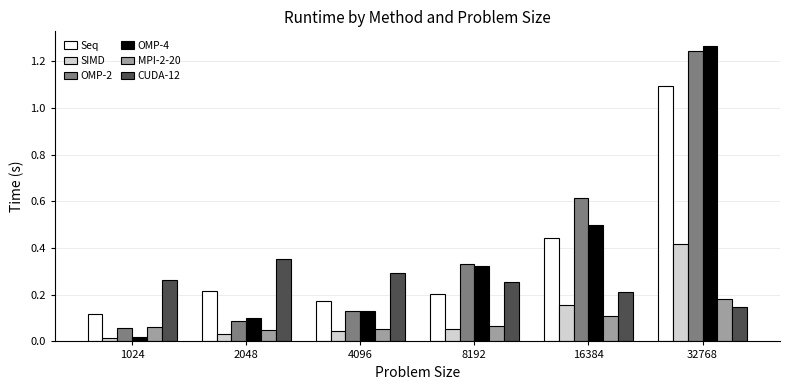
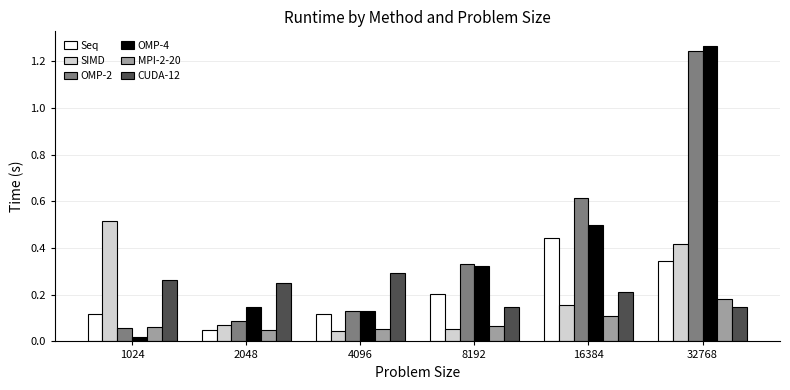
SIMD, 1024: 0.01 -> 0.52
Seq, 2048: 0.21 -> 0.05
SIMD, 2048: 0.03 -> 0.07
OMP-4, 2048: 0.10 -> 0.15
CUDA-12, 2048: 0.35 -> 0.25
Seq, 4096: 0.17 -> 0.12
CUDA-12, 8192: 0.26 -> 0.15
Seq, 32768: 1.09 -> 0.35
